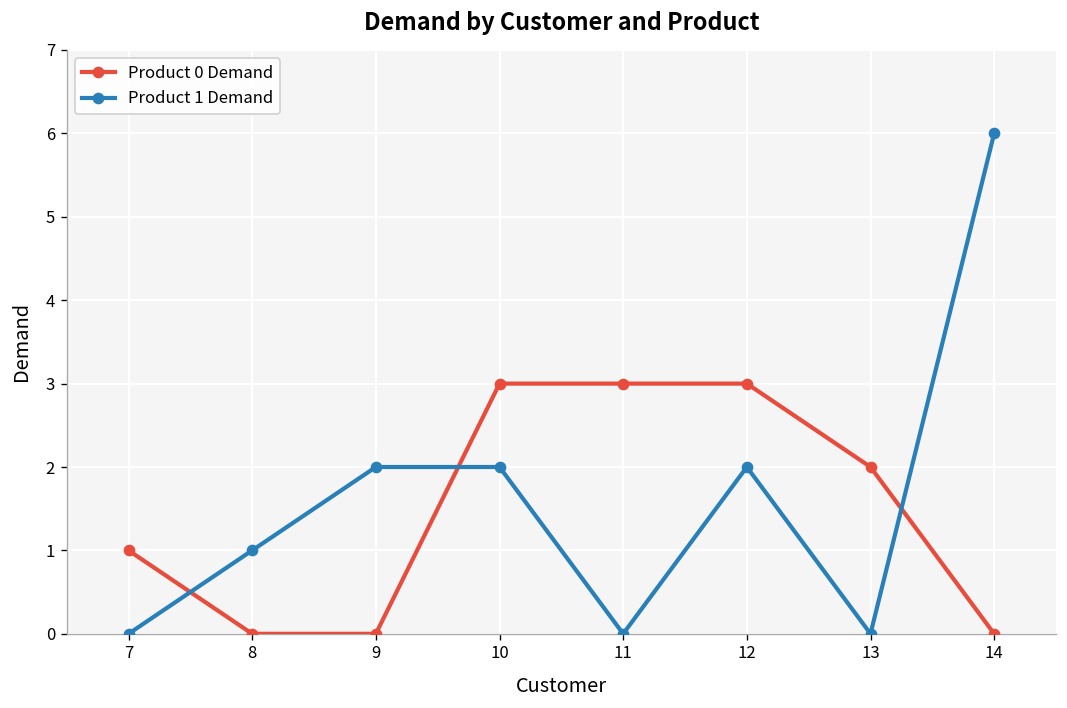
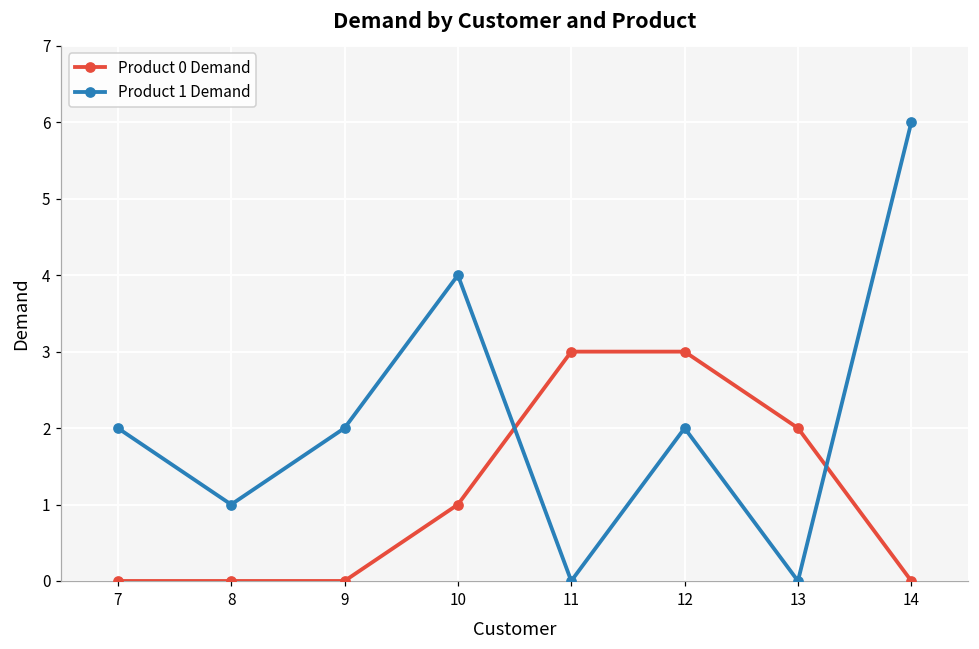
Product 0 Demand, 7: 1 -> 0
Product 1 Demand, 7: 0 -> 2
Product 0 Demand, 10: 3 -> 1
Product 1 Demand, 10: 2 -> 4
